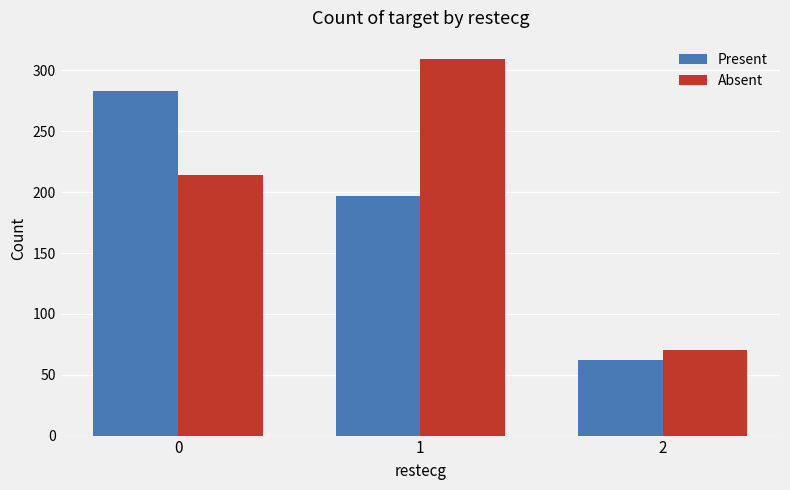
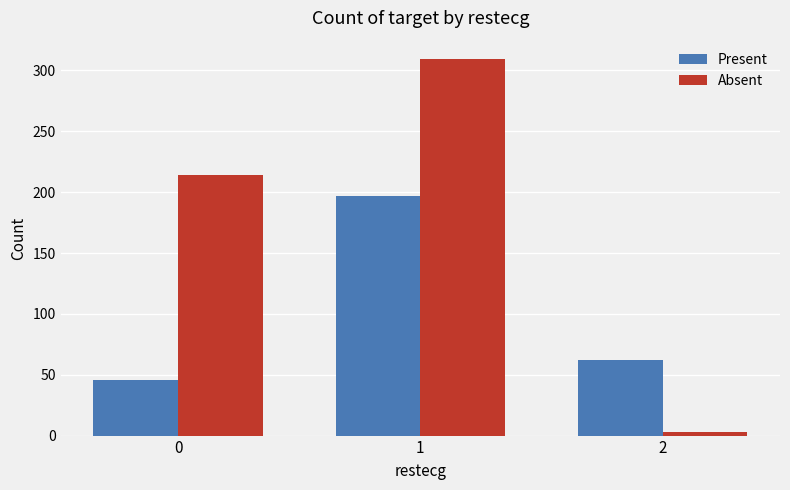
Present, 0: 283 -> 46
Absent, 2: 70 -> 3
